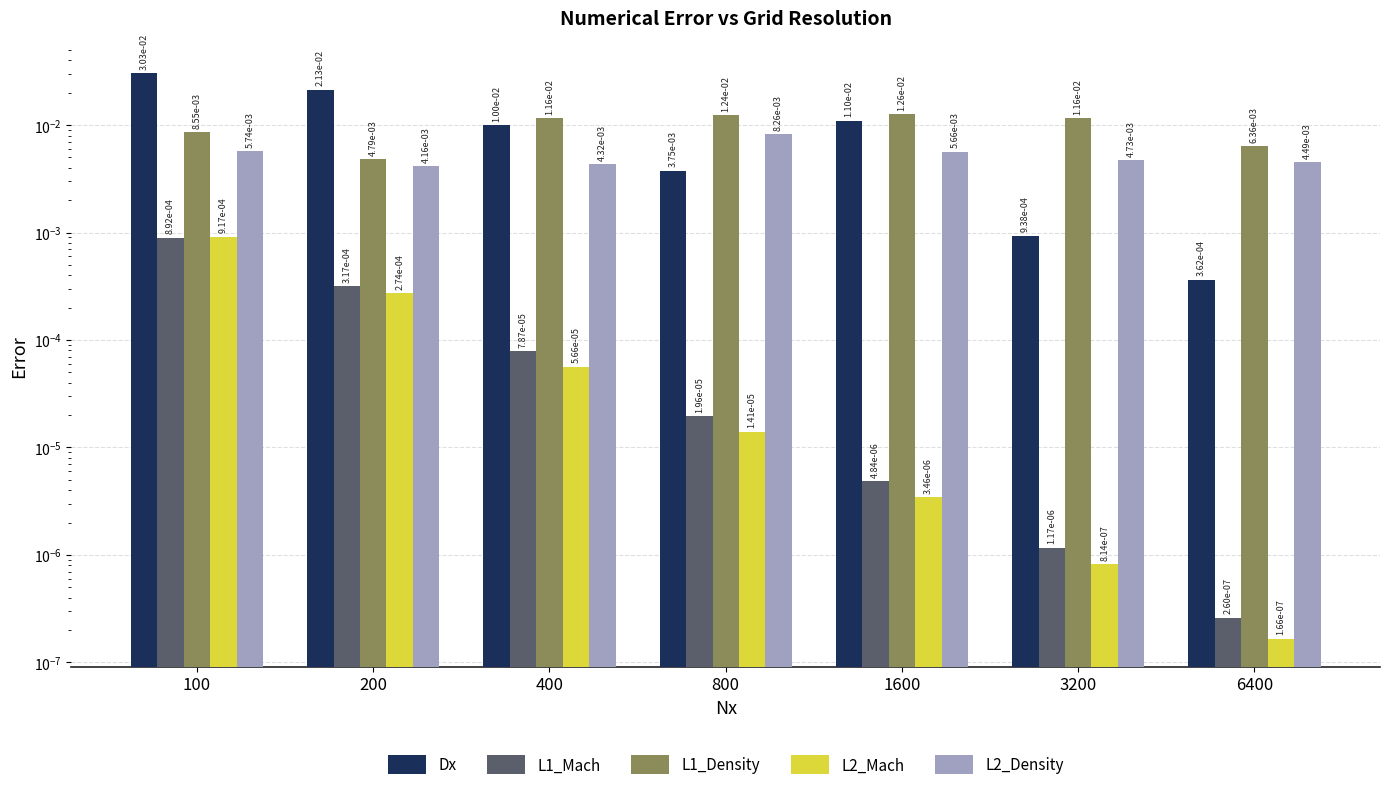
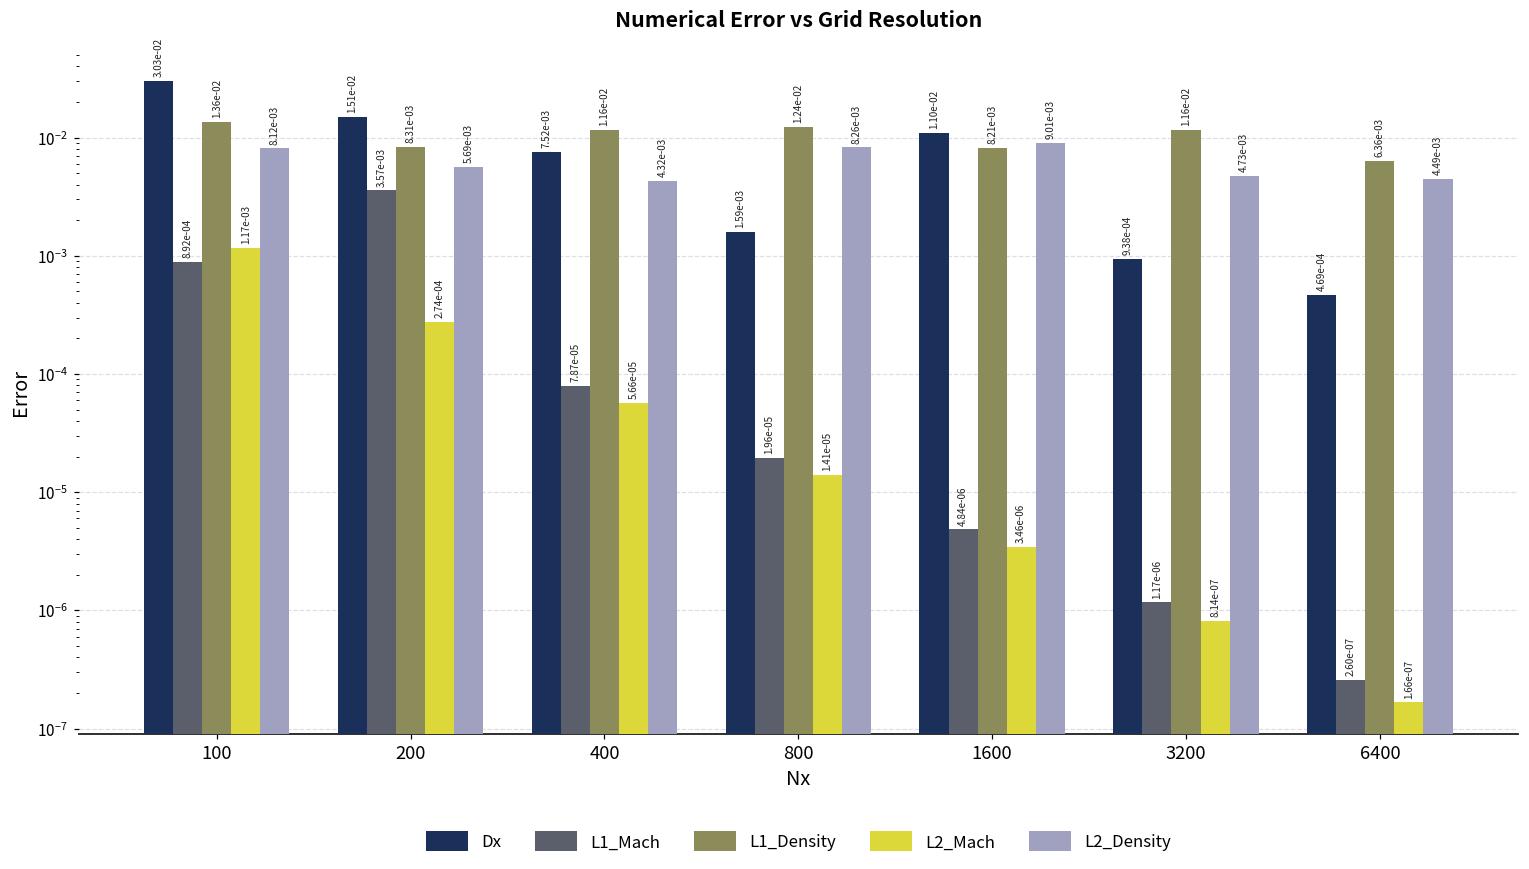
L1_Density, 100: 8.55e-03 -> 1.36e-02
L2_Mach, 100: 9.17e-04 -> 1.17e-03
L2_Density, 100: 5.74e-03 -> 8.12e-03
Dx, 200: 2.13e-02 -> 1.51e-02
L1_Mach, 200: 3.17e-04 -> 3.57e-03
L1_Density, 200: 4.79e-03 -> 8.31e-03
L2_Density, 200: 4.16e-03 -> 5.69e-03
Dx, 400: 1.00e-02 -> 7.52e-03
Dx, 800: 3.75e-03 -> 1.59e-03
L1_Density, 1600: 1.26e-02 -> 8.21e-03
L2_Density, 1600: 5.66e-03 -> 9.01e-03
Dx, 6400: 3.62e-04 -> 4.69e-04
